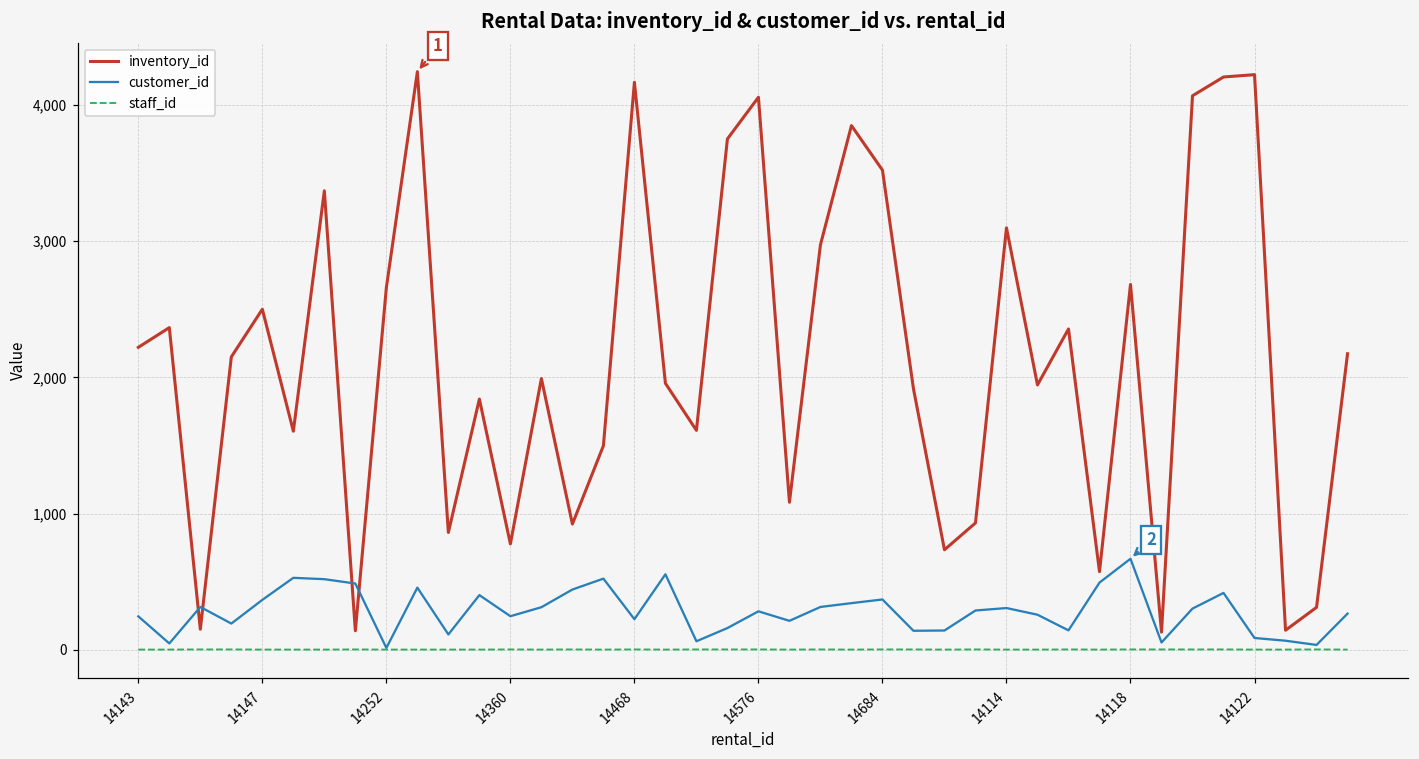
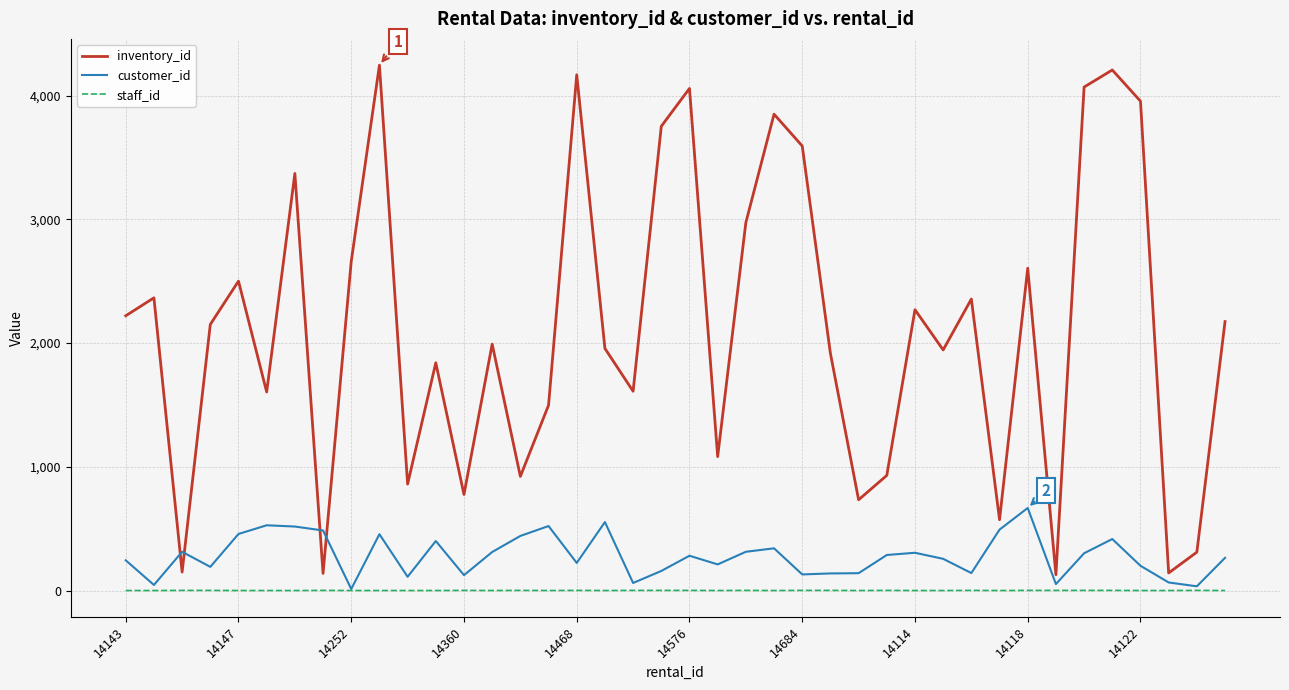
customer_id, 14147: 370 -> 460
customer_id, 14360: 250 -> 130
inventory_id, 14684: 3,520 -> 3,590
customer_id, 14684: 370 -> 130
inventory_id, 14114: 3,100 -> 2,270
inventory_id, 14118: 2,680 -> 2,610
inventory_id, 14122: 4,220 -> 3,960
customer_id, 14122: 90 -> 200
